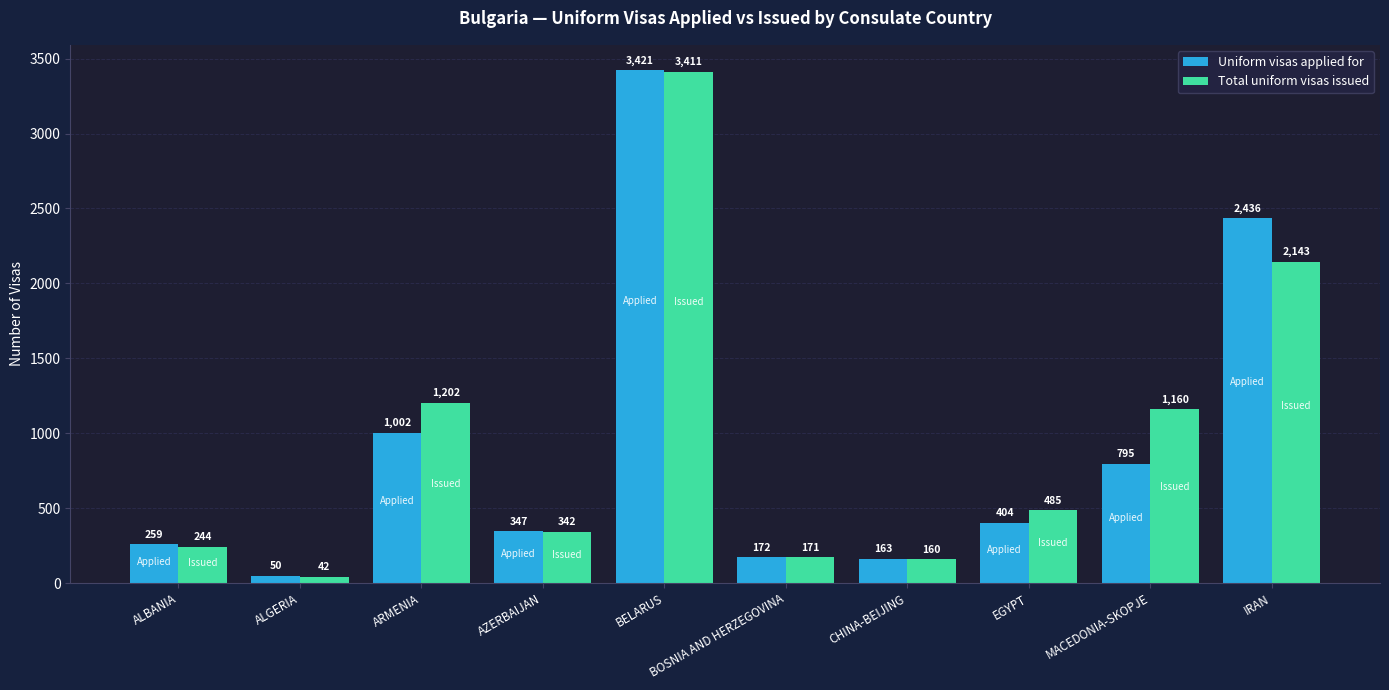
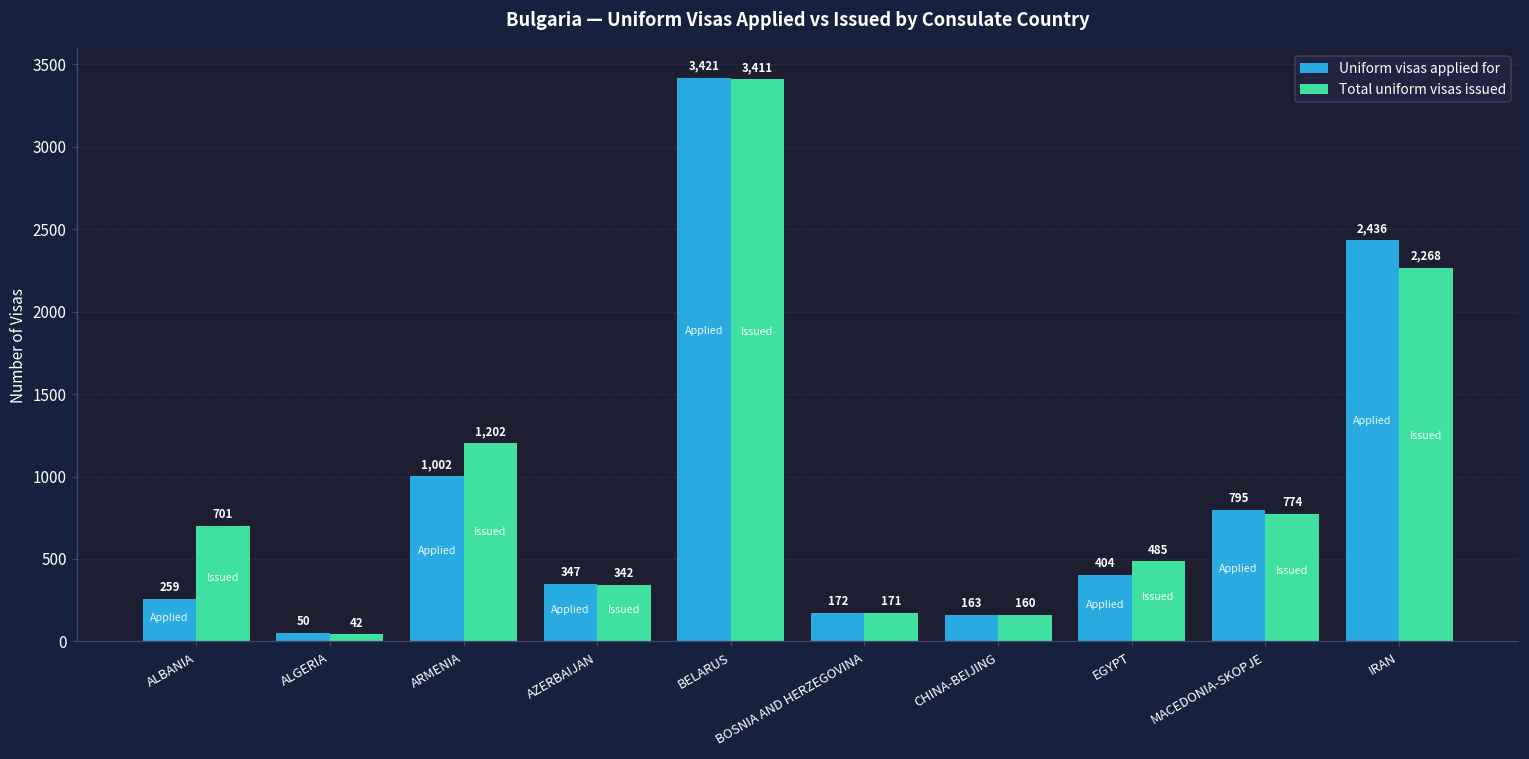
Total uniform visas issued, ALBANIA: 244 -> 701
Total uniform visas issued, MACEDONIA-SKOPJE: 1,160 -> 774
Total uniform visas issued, IRAN: 2,143 -> 2,268
